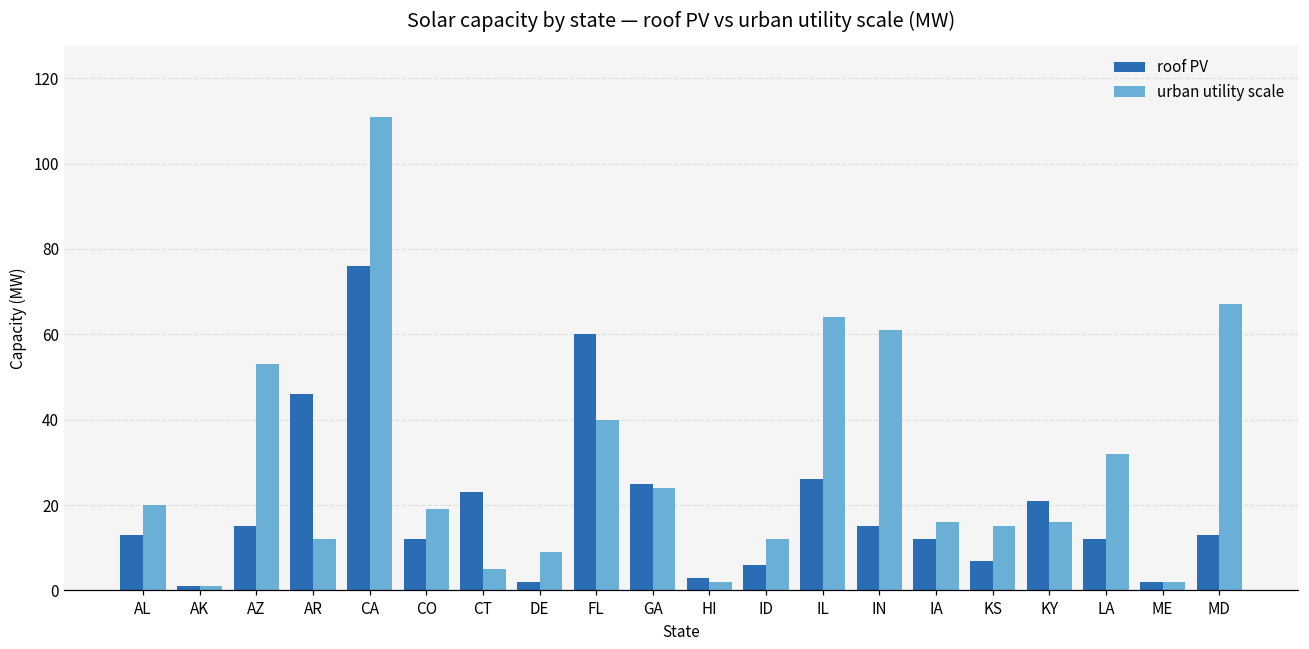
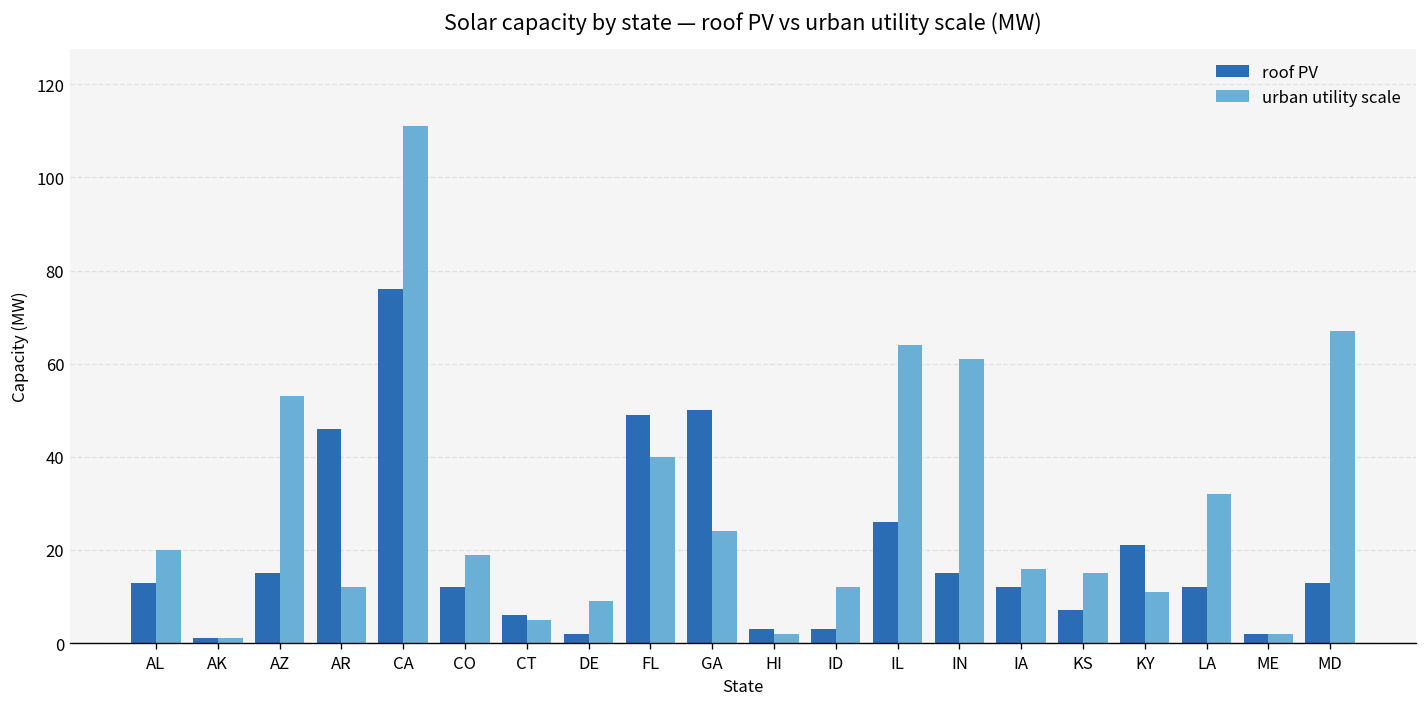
roof PV, CT: 23 -> 6
roof PV, FL: 60 -> 49
roof PV, GA: 25 -> 50
roof PV, ID: 6 -> 3
urban utility scale, KY: 16 -> 11
